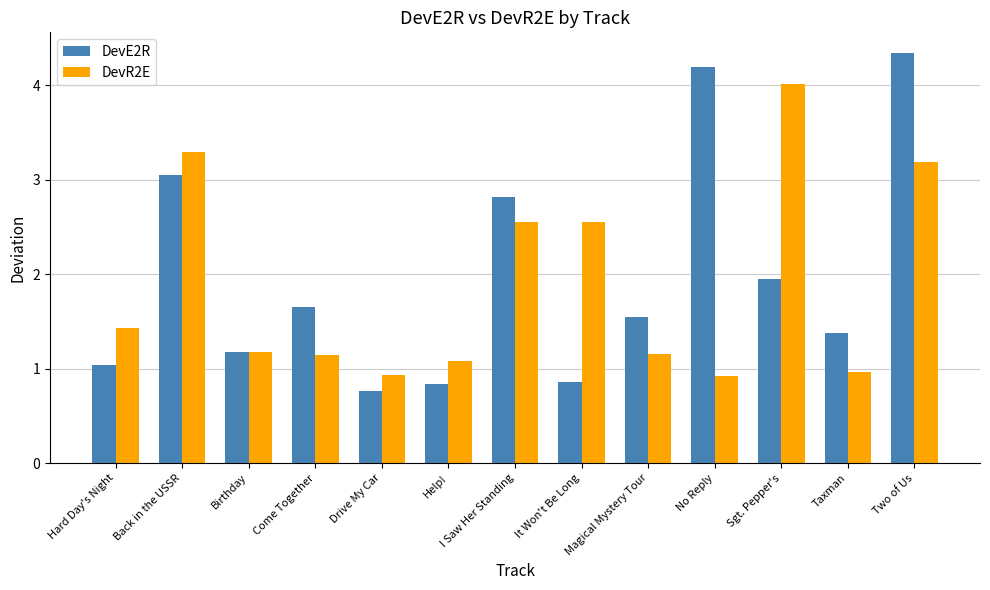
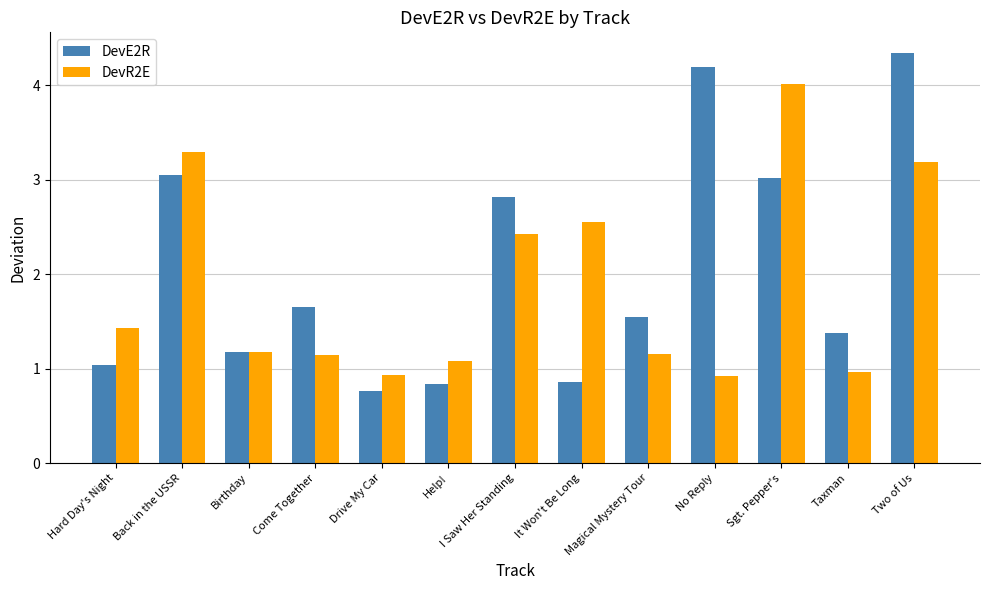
DevR2E, I Saw Her Standing: 2.6 -> 2.4
DevE2R, Sgt. Pepper's: 2.0 -> 3.0
